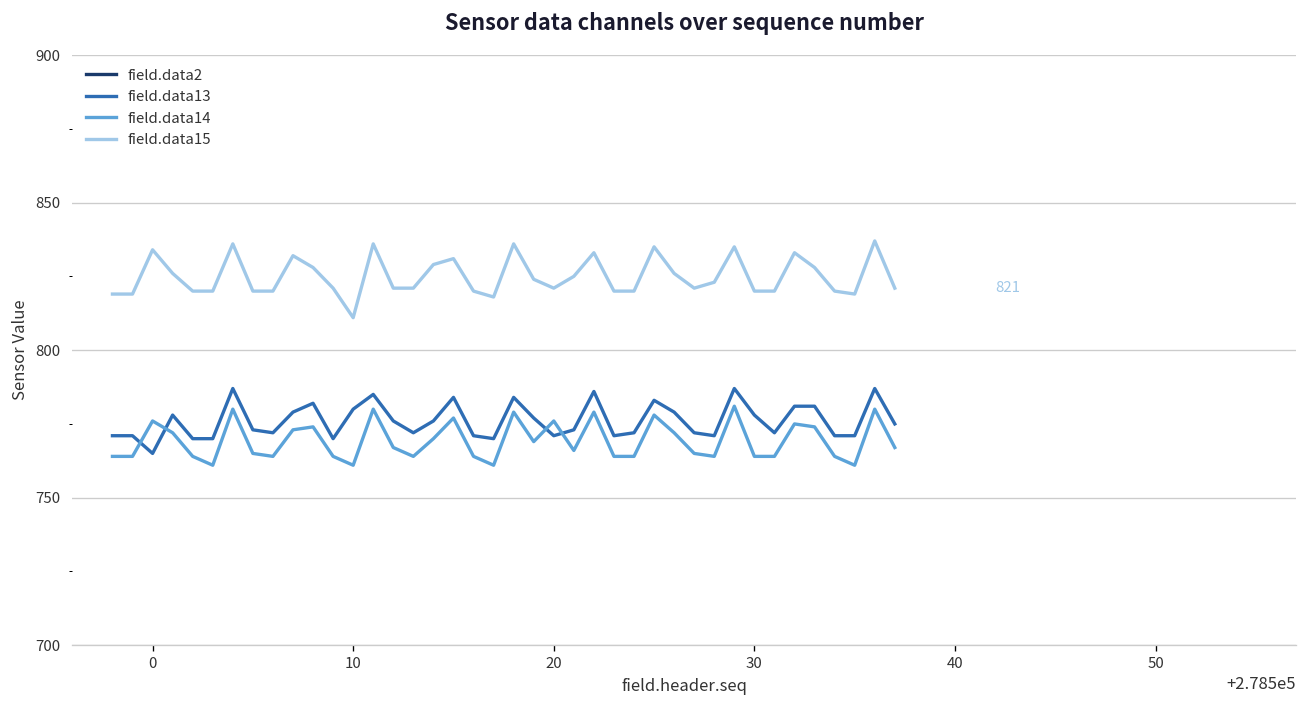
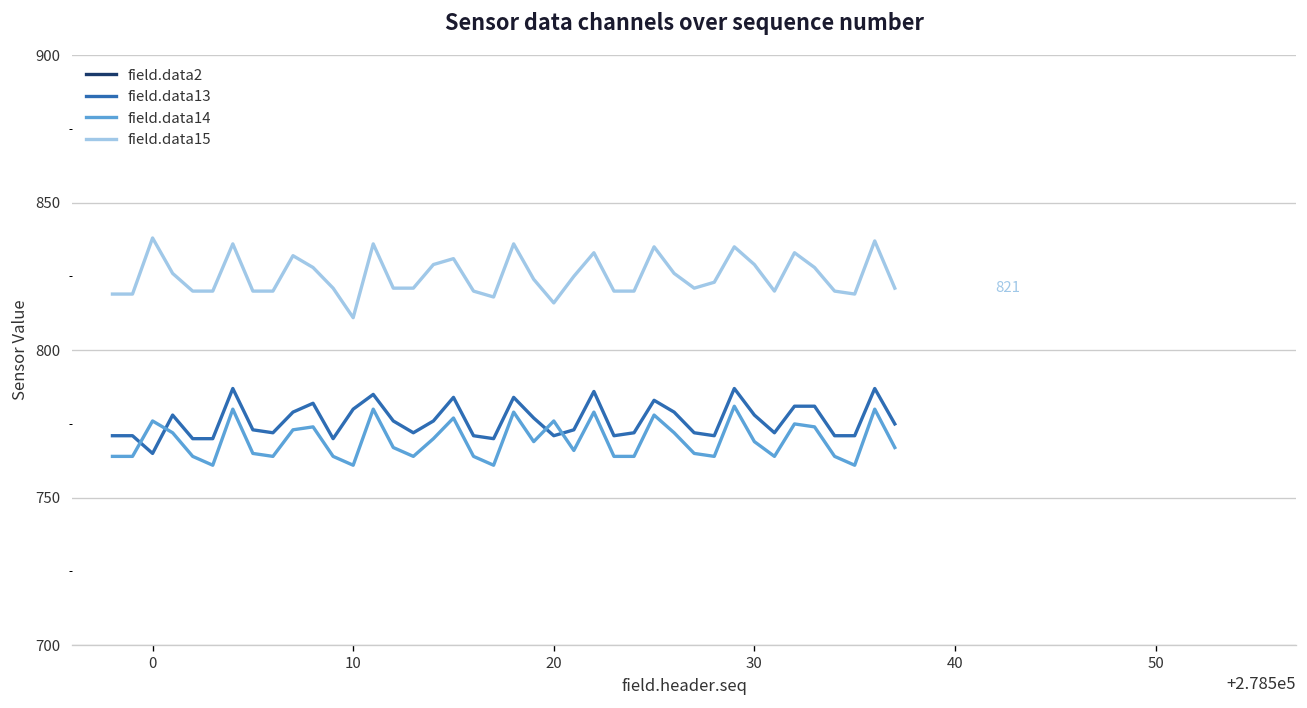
field.data15, 0: 834 -> 838
field.data15, 20: 821 -> 816
field.data14, 30: 764 -> 769
field.data15, 30: 820 -> 829
